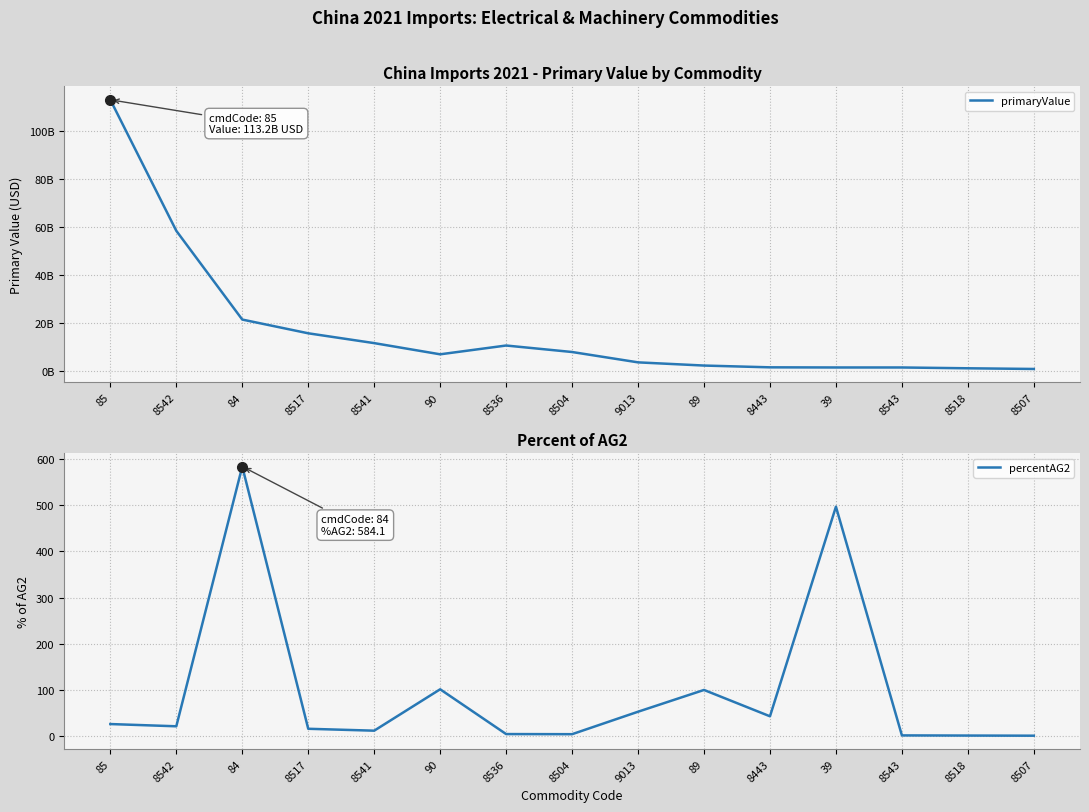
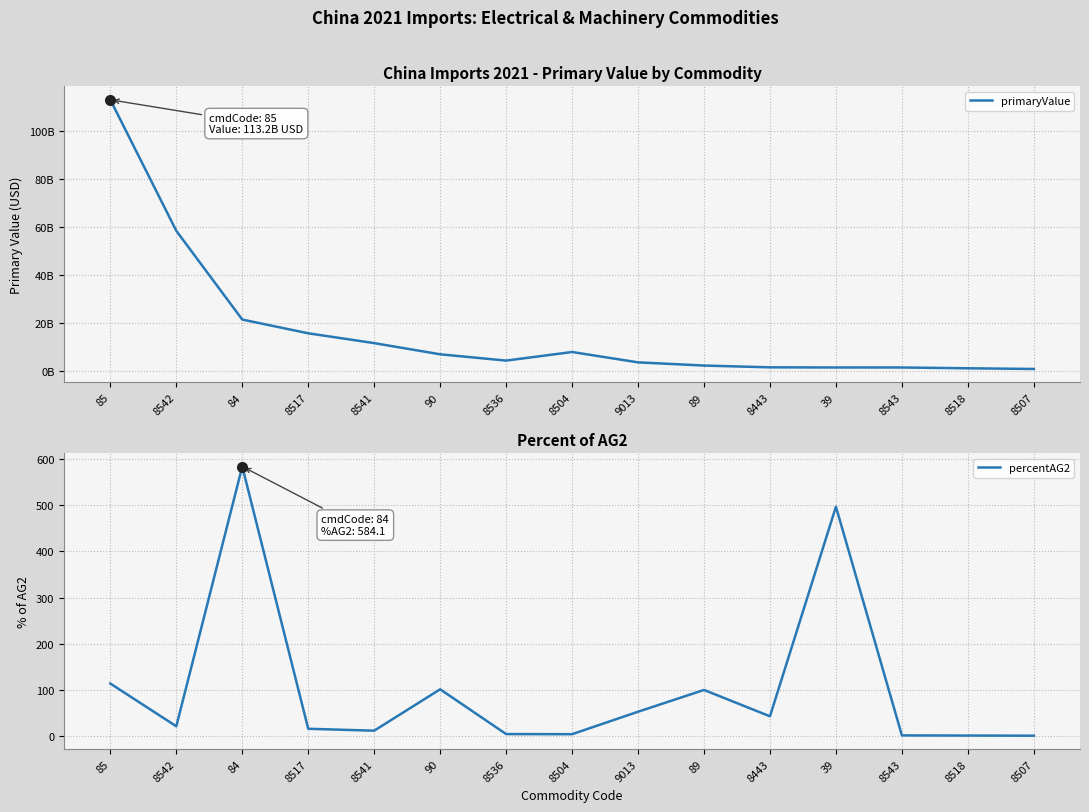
China Imports 2021 - Primary Value by Commodity, primaryValue, 8536: 11000000000 -> 4000000000
Percent of AG2, percentAG2, 85: 30 -> 110
